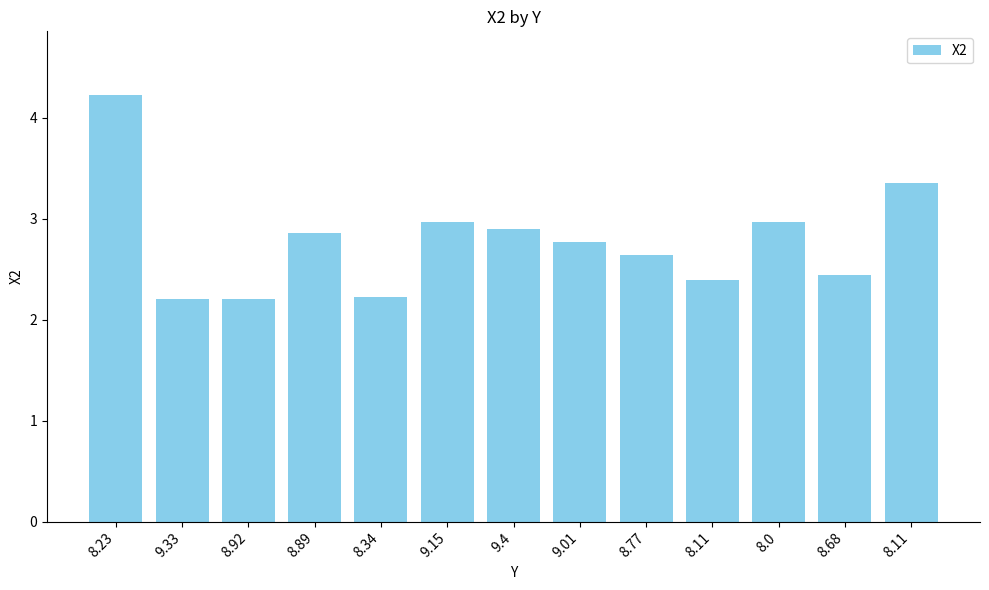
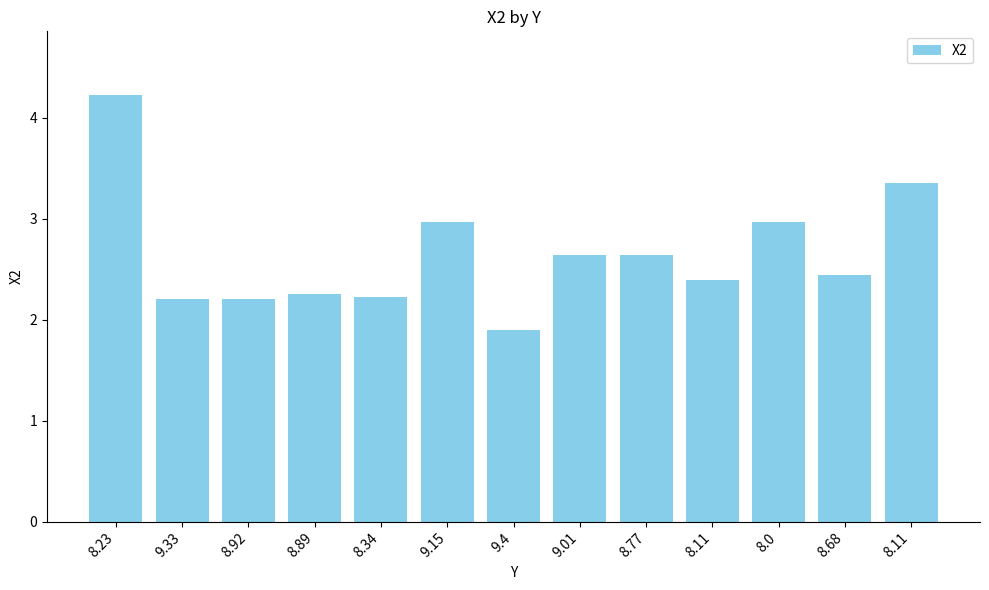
8.89: 2.86 -> 2.25
9.4: 2.9 -> 1.9
9.01: 2.77 -> 2.64
